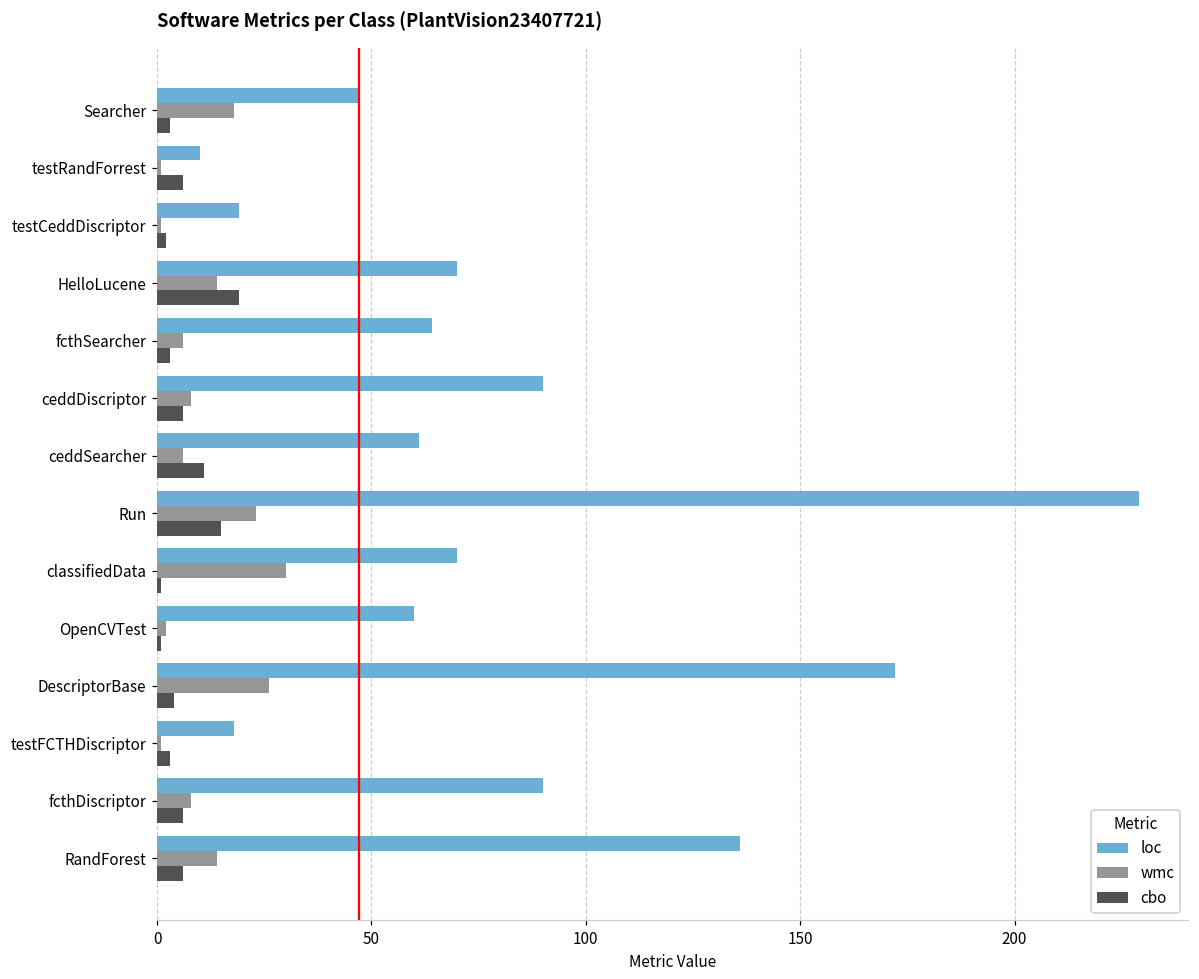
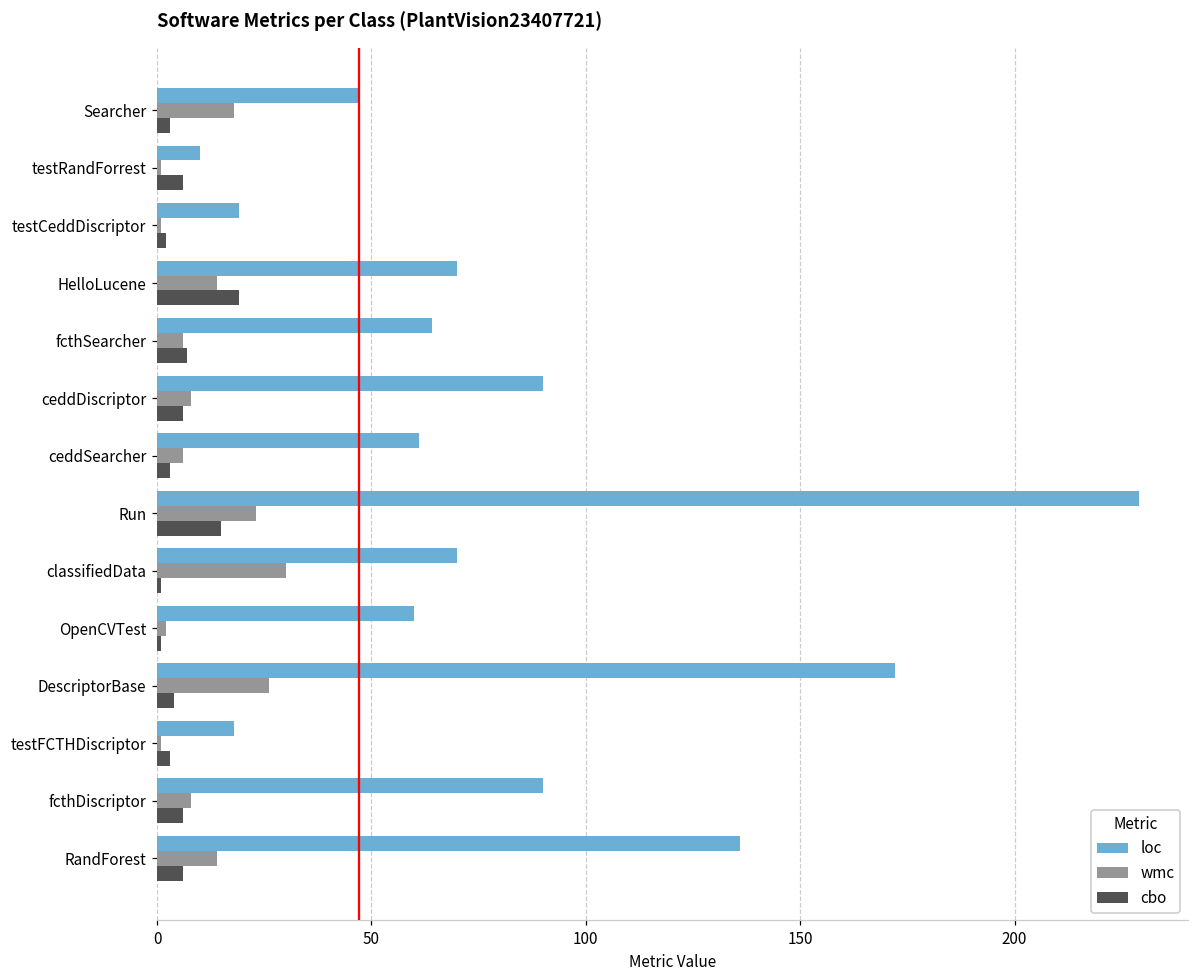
cbo, fcthSearcher: 3 -> 7
cbo, ceddSearcher: 11 -> 3
